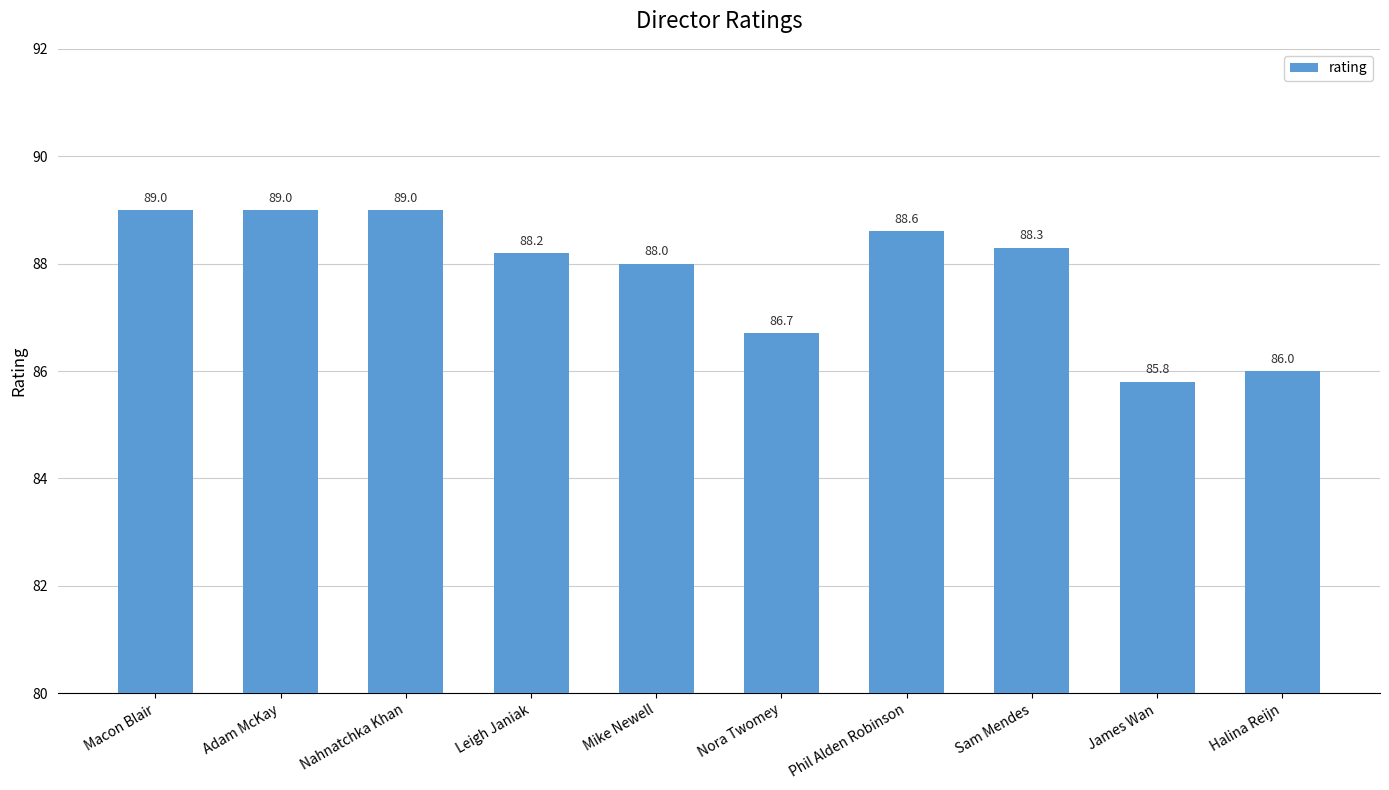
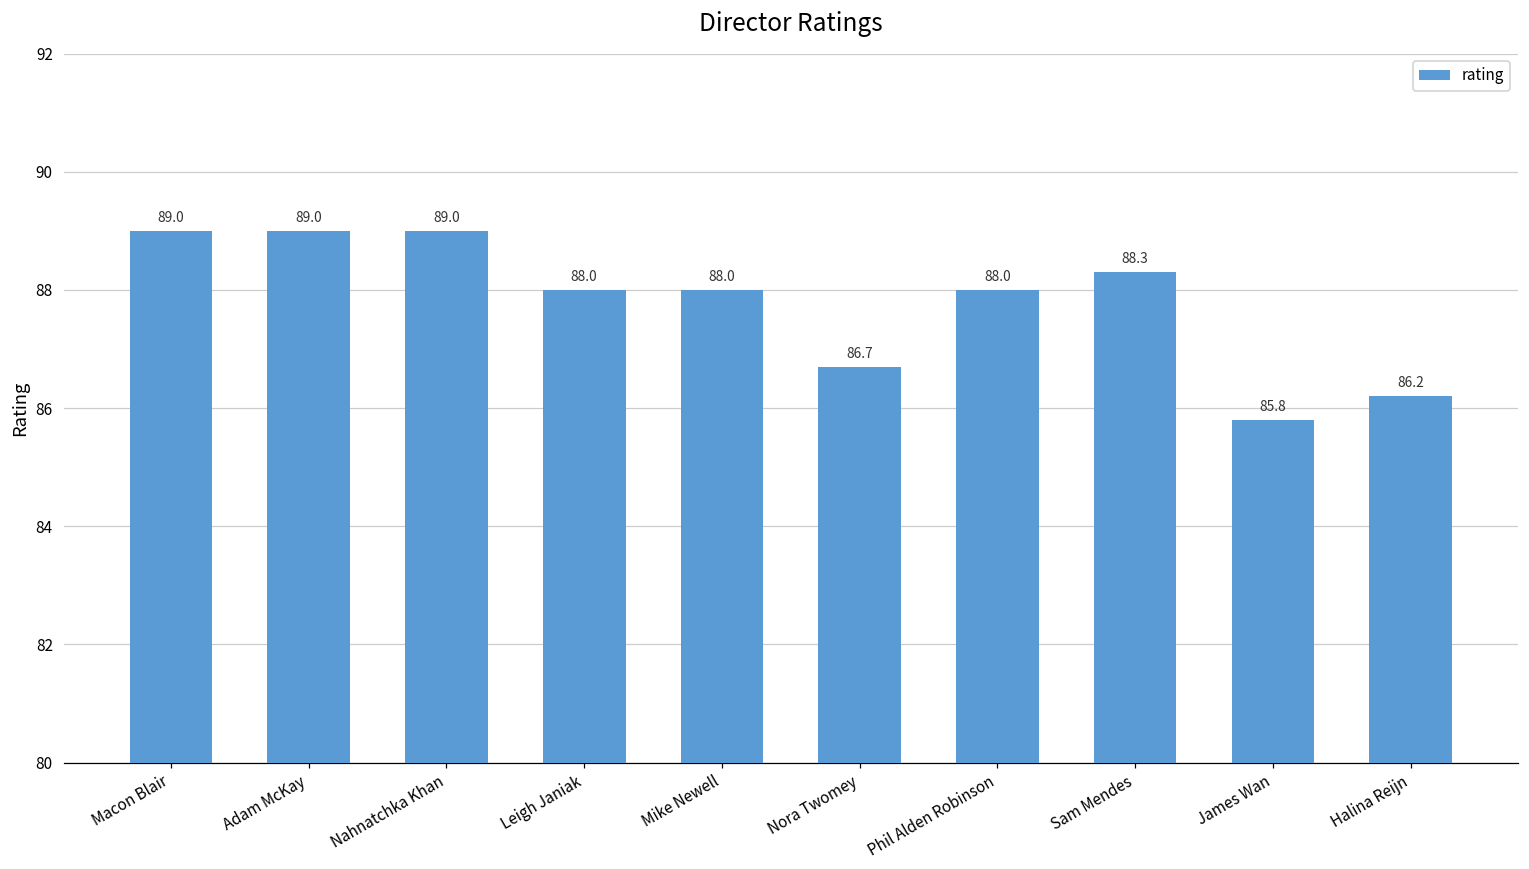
Leigh Janiak: 88.2 -> 88.0
Phil Alden Robinson: 88.6 -> 88.0
Halina Reijn: 86.0 -> 86.2
